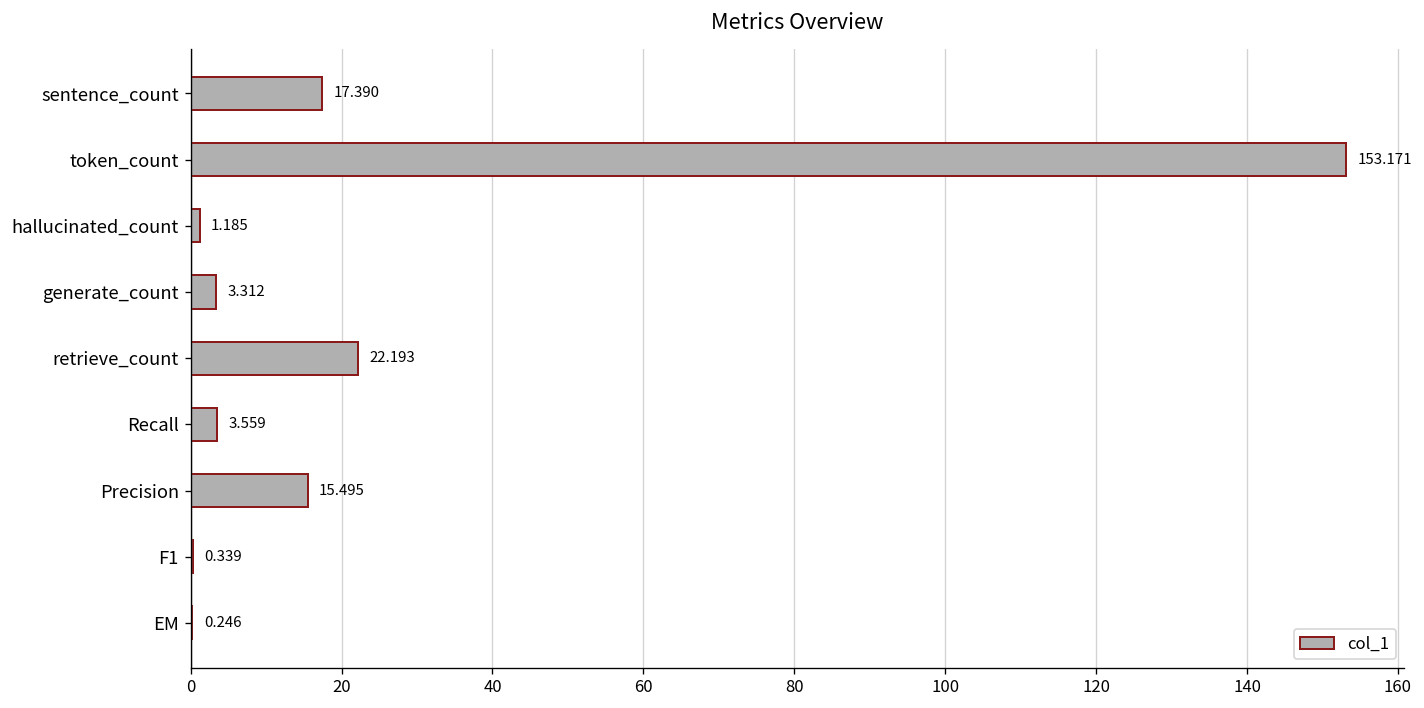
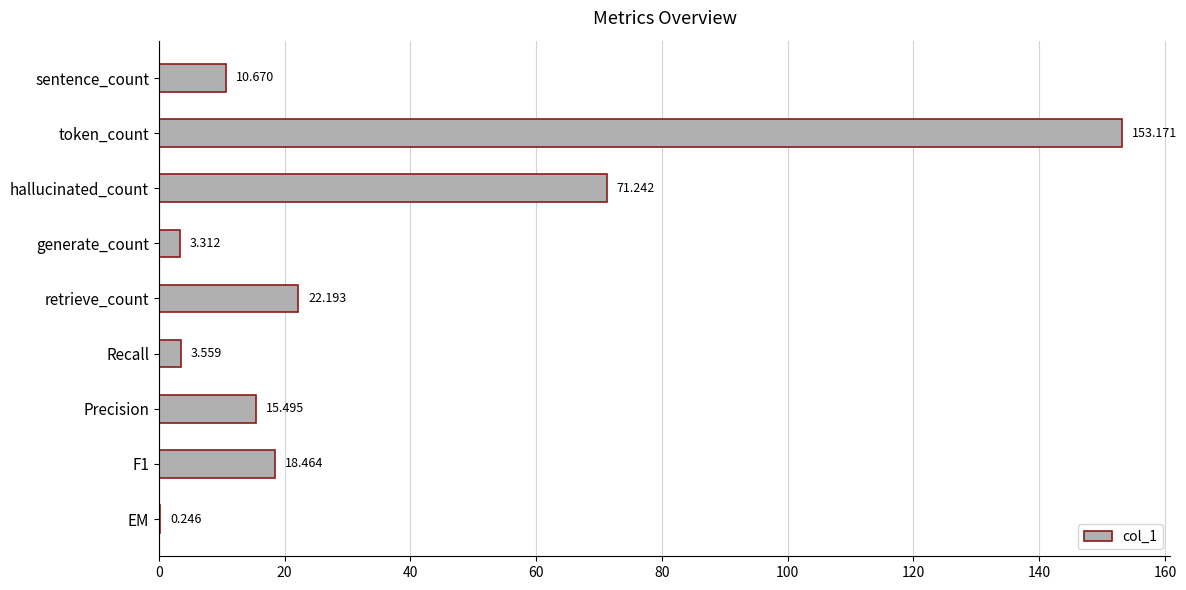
sentence_count: 17.390 -> 10.670
hallucinated_count: 1.185 -> 71.242
F1: 0.339 -> 18.464
